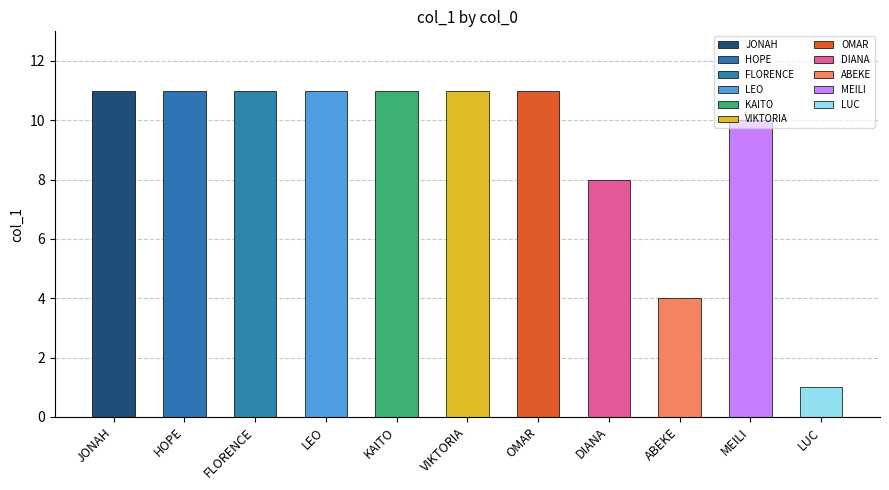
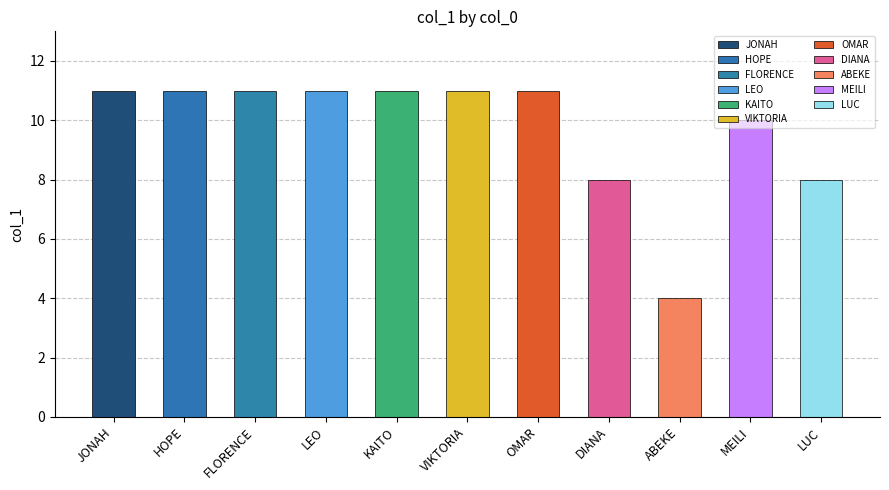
LUC: 1 -> 8
